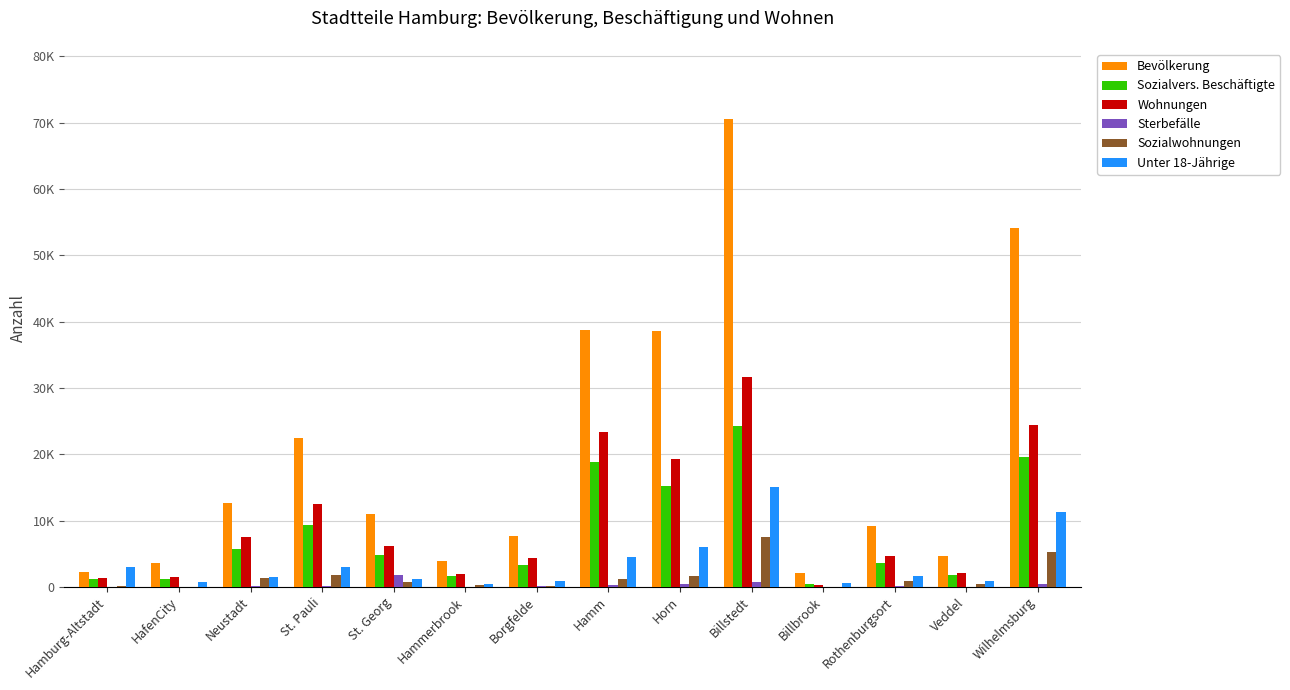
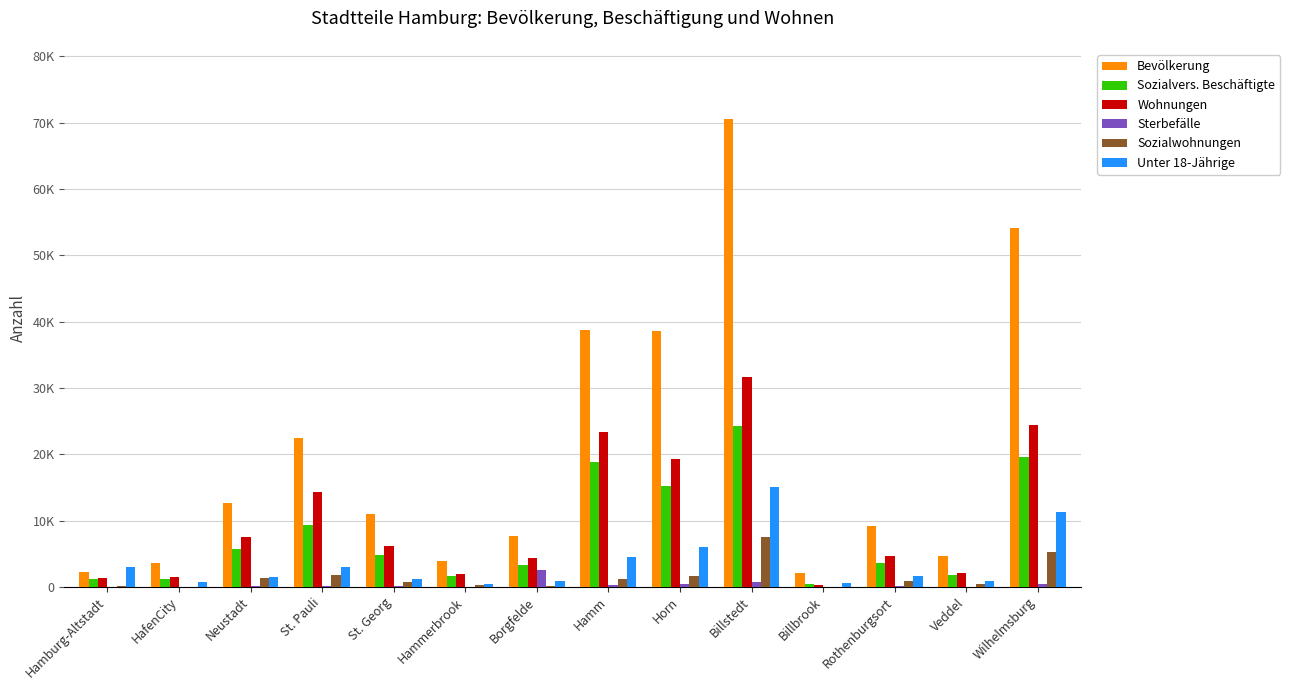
Wohnungen, St. Pauli: 12000 -> 14000
Sterbefälle, St. Georg: 2000 -> 0
Sterbefälle, Borgfelde: 0 -> 2000
